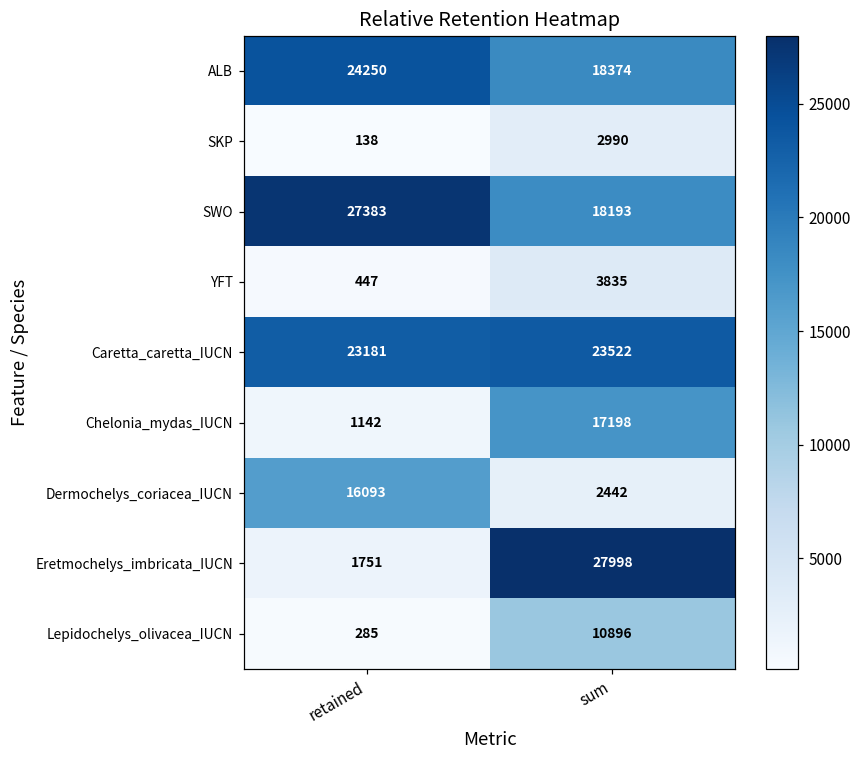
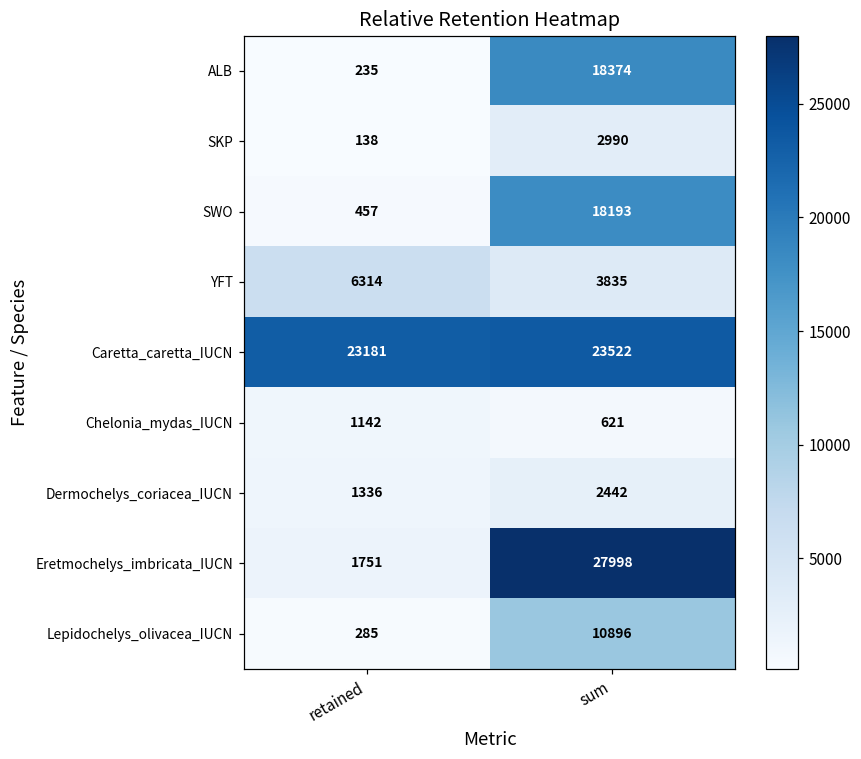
ALB, retained: 24250 -> 235
SWO, retained: 27383 -> 457
YFT, retained: 447 -> 6314
Chelonia_mydas_IUCN, sum: 17198 -> 621
Dermochelys_coriacea_IUCN, retained: 16093 -> 1336
